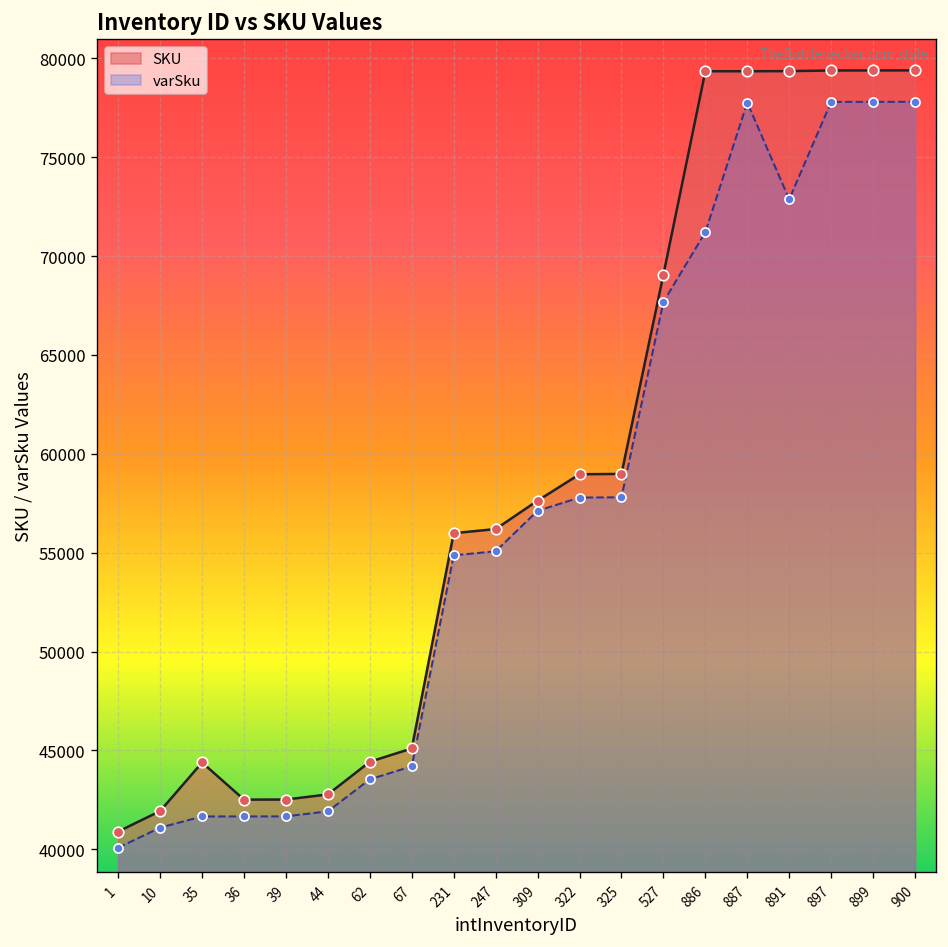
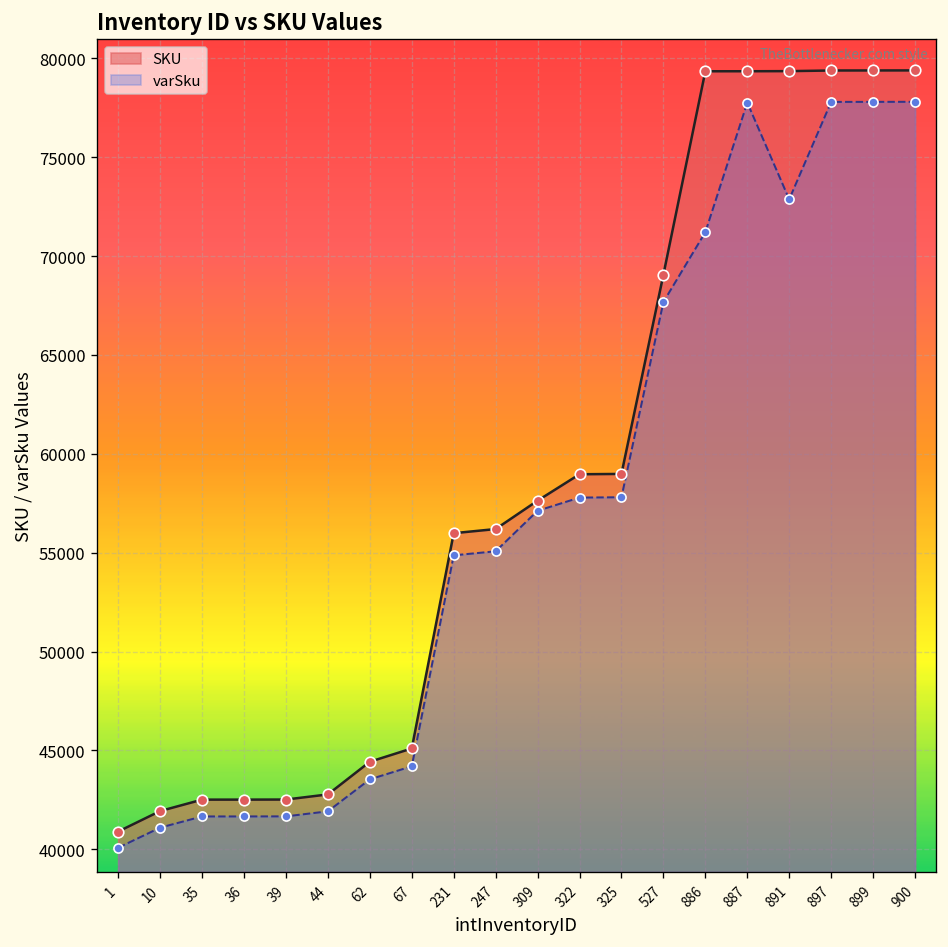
SKU, 35: 44400 -> 42500
